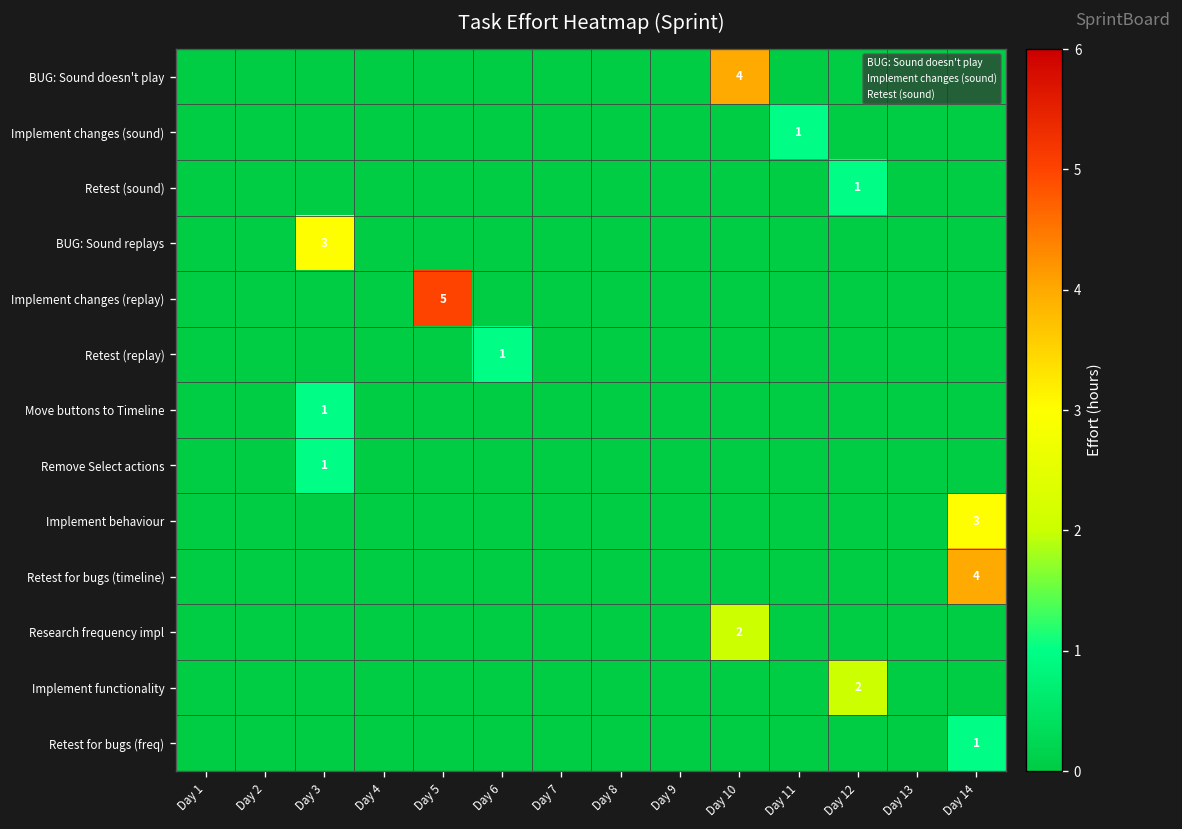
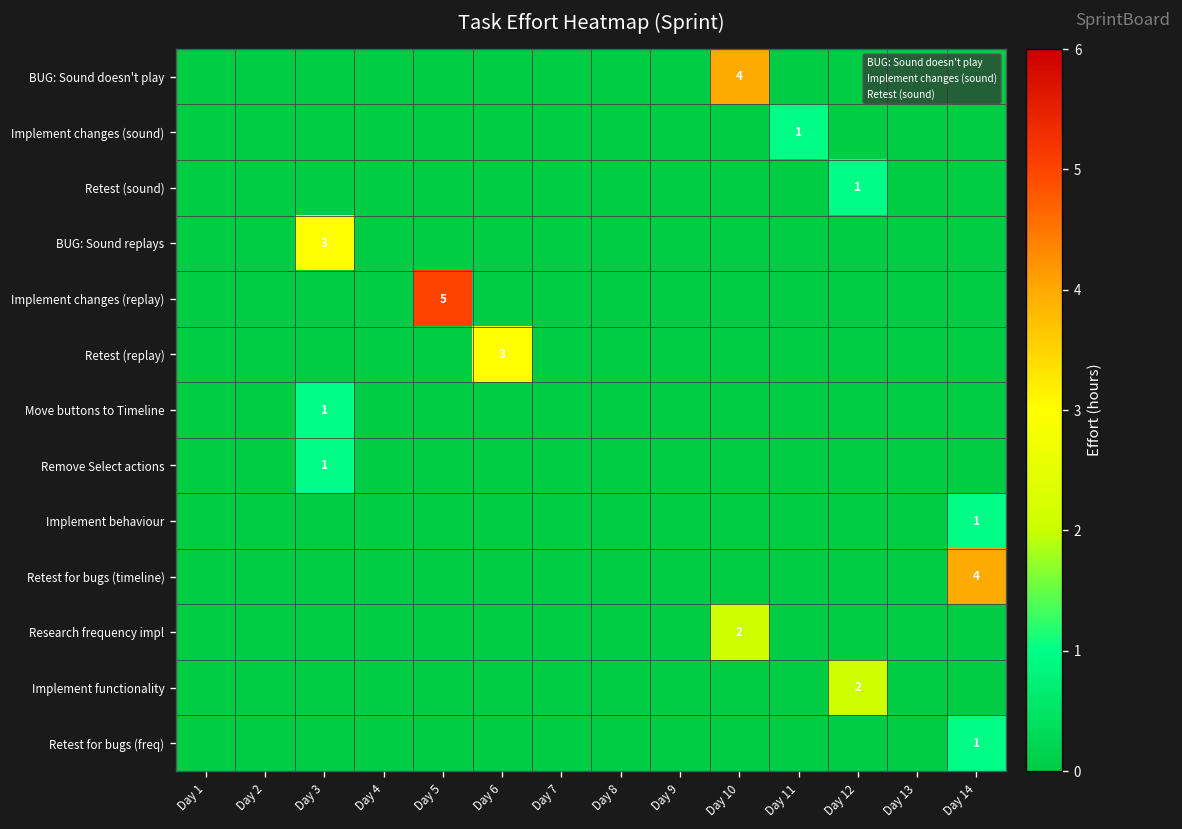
Retest (replay), Day 6: 1 -> 3
Implement behaviour, Day 14: 3 -> 1
